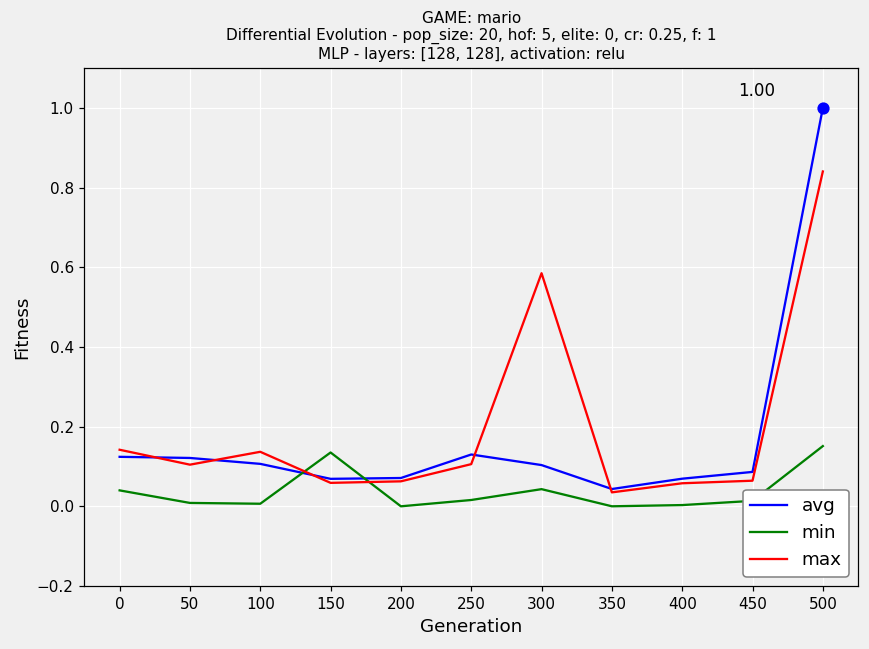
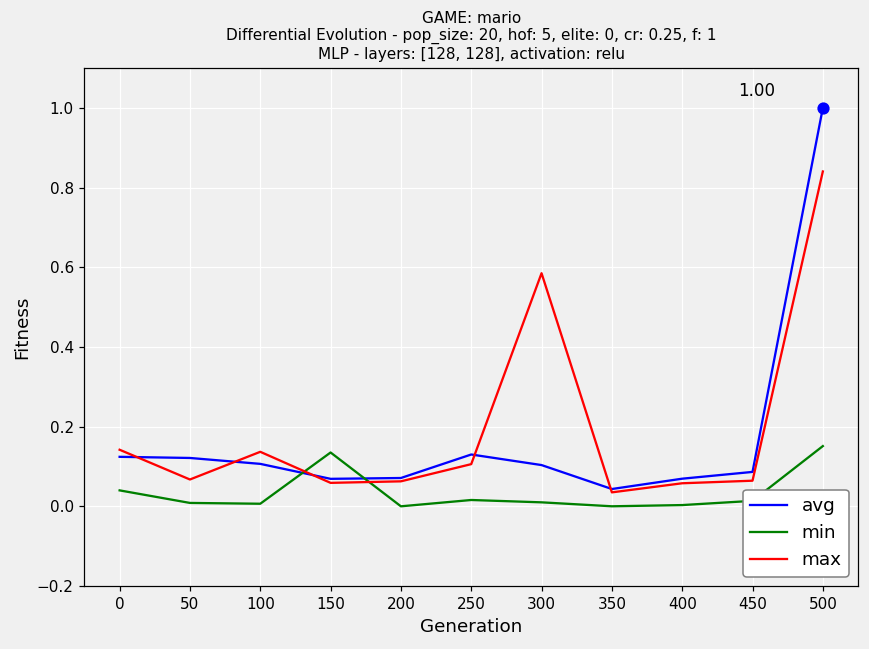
max, 50: 0.10 -> 0.07
min, 300: 0.04 -> 0.01
